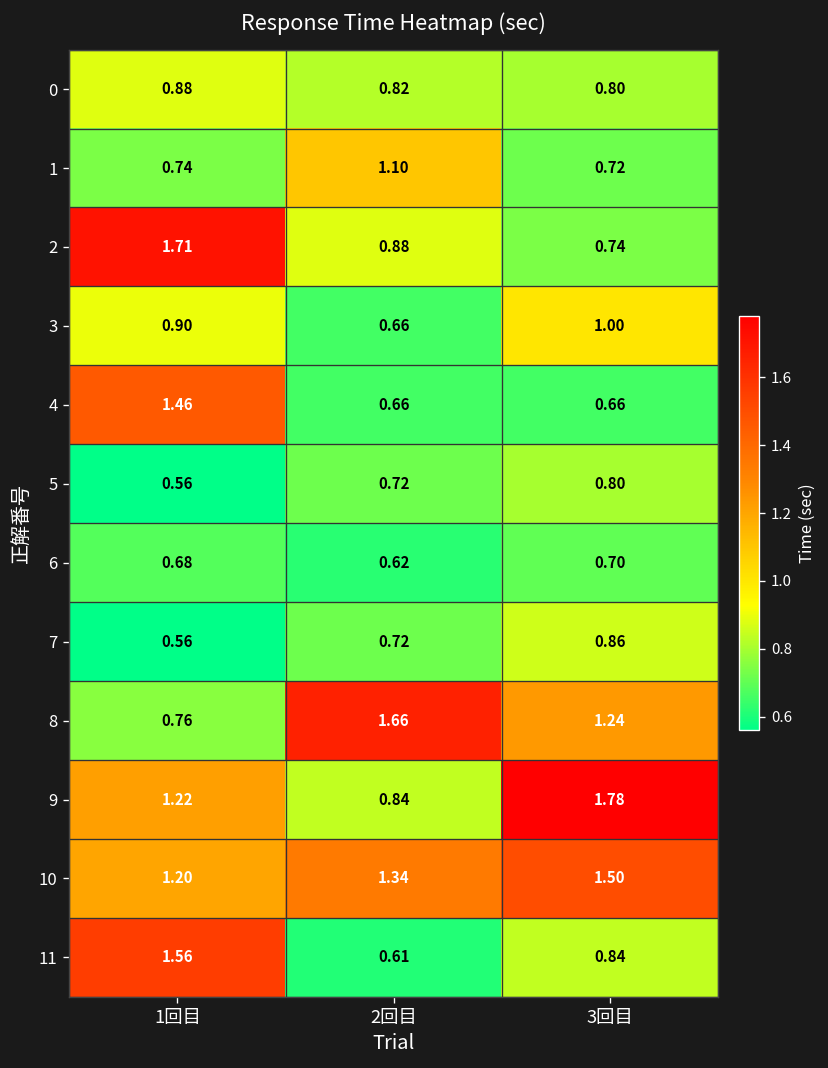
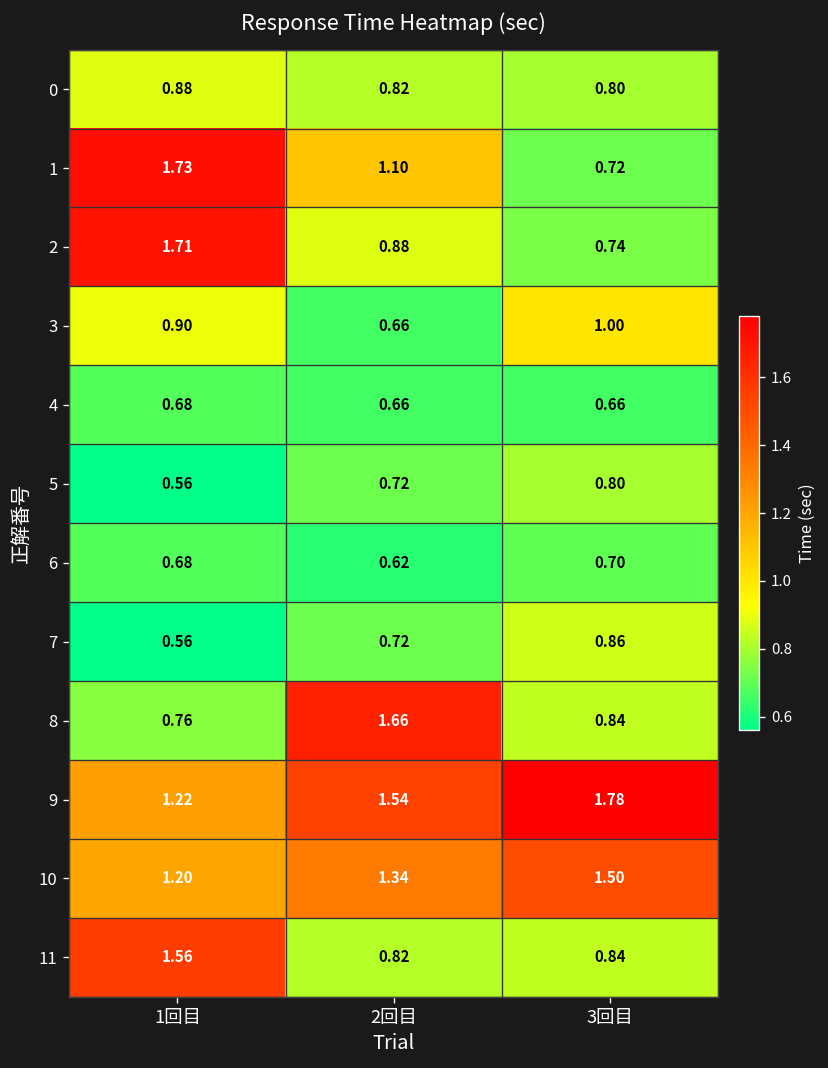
1, 1回目: 0.74 -> 1.73
4, 1回目: 1.46 -> 0.68
8, 3回目: 1.24 -> 0.84
9, 2回目: 0.84 -> 1.54
11, 2回目: 0.61 -> 0.82
